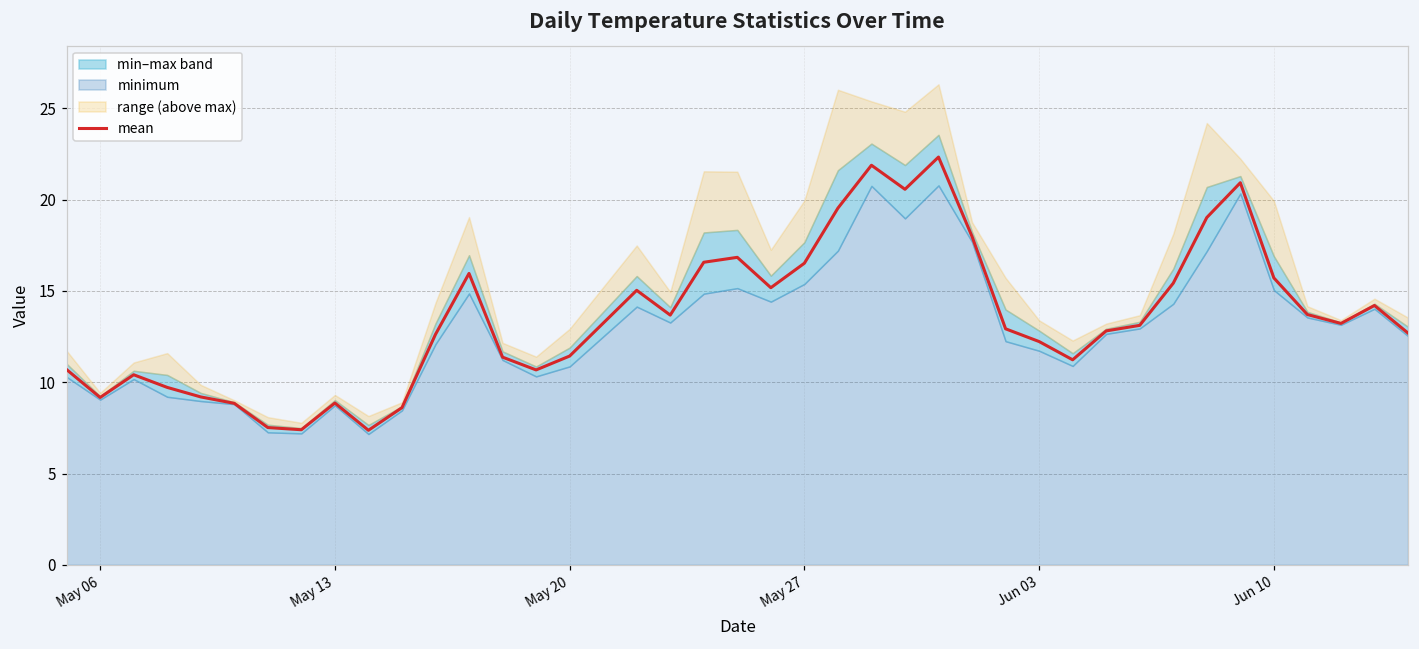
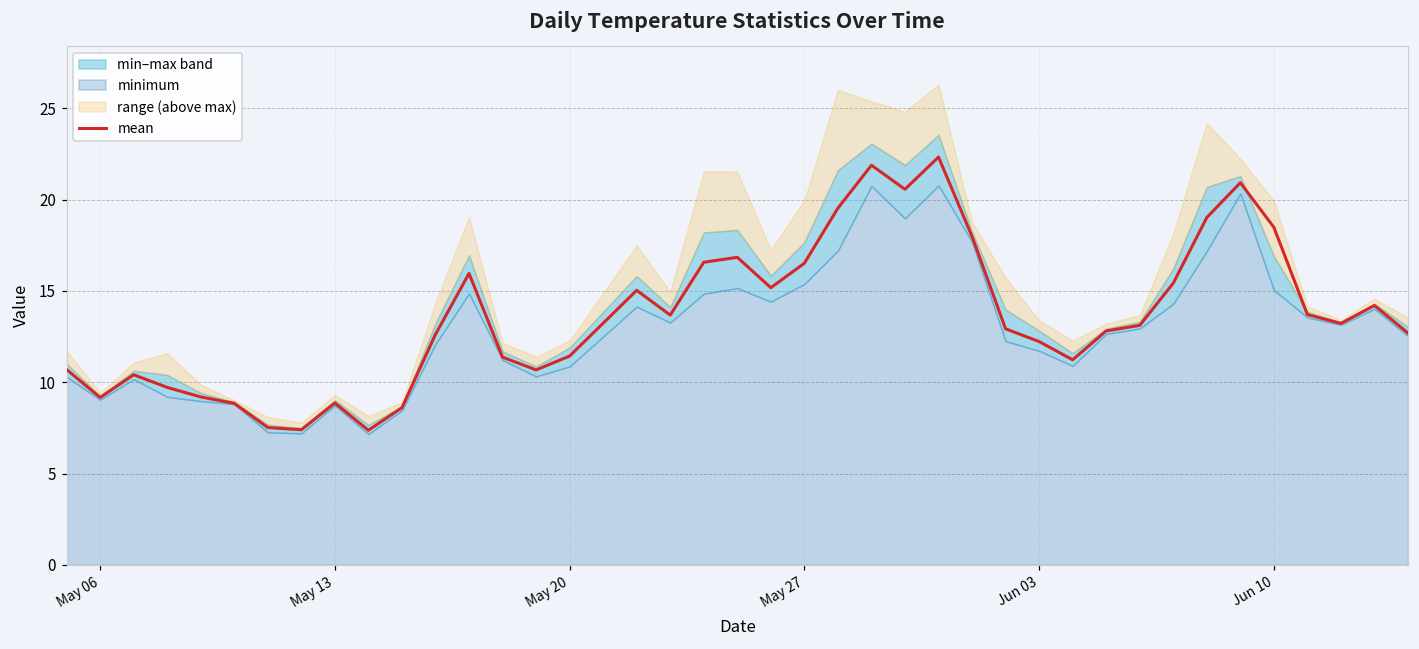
range (above max), May 20: 1.0 -> 0.4
mean, Jun 10: 15.7 -> 18.5
